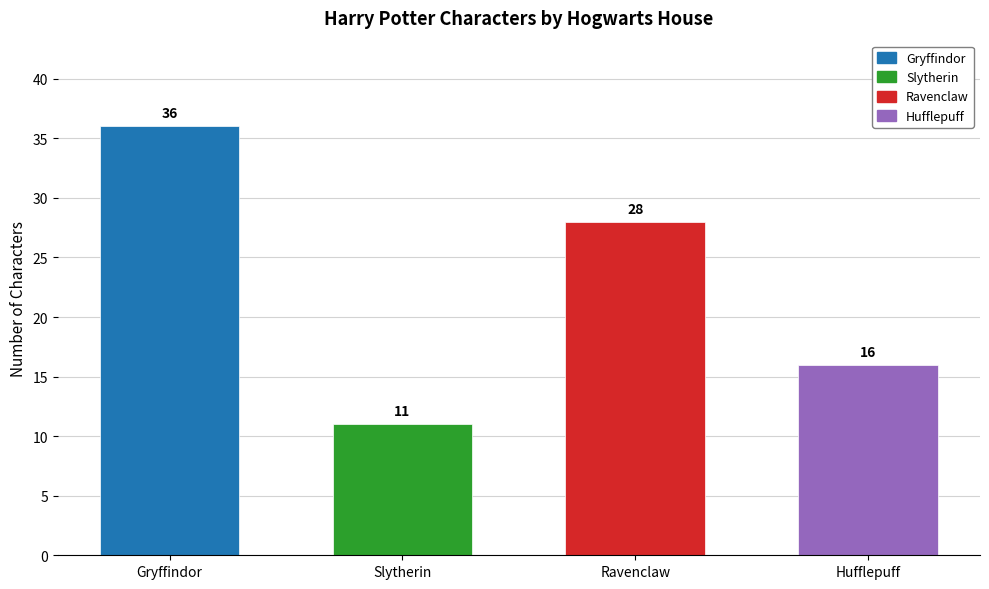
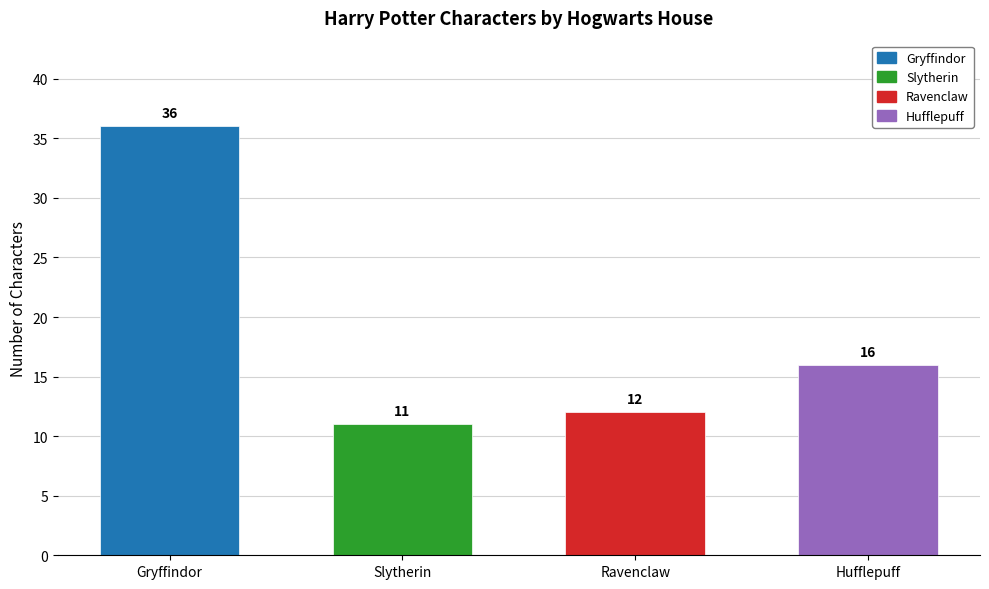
Ravenclaw: 28 -> 12
